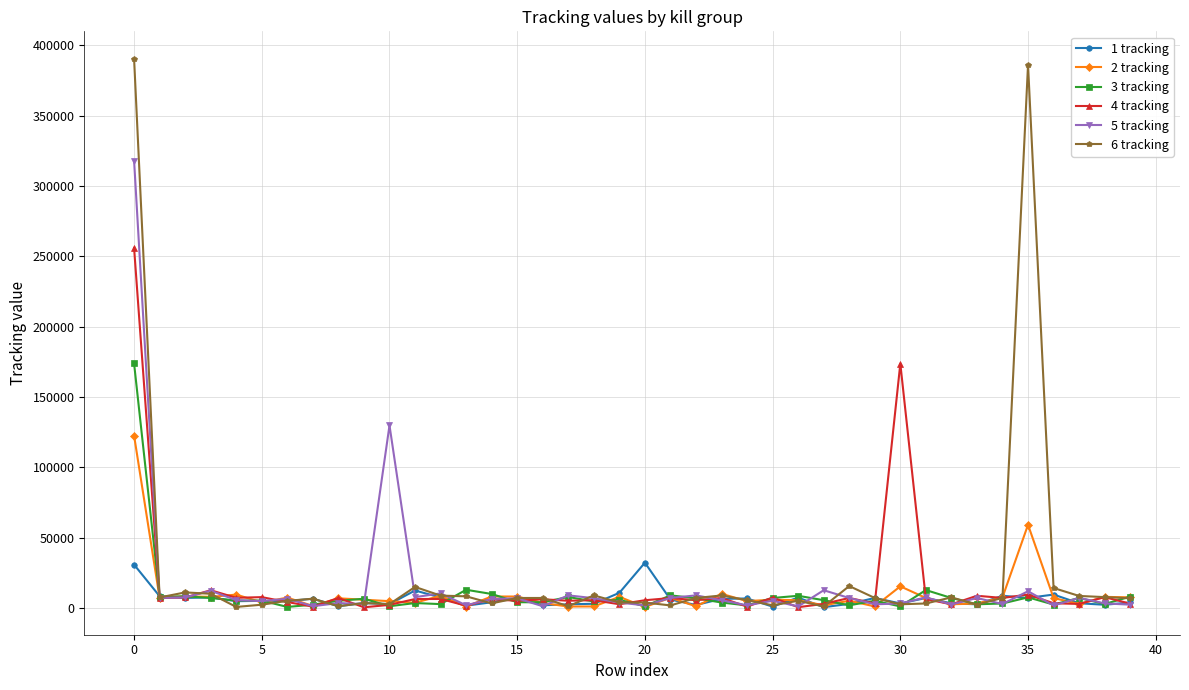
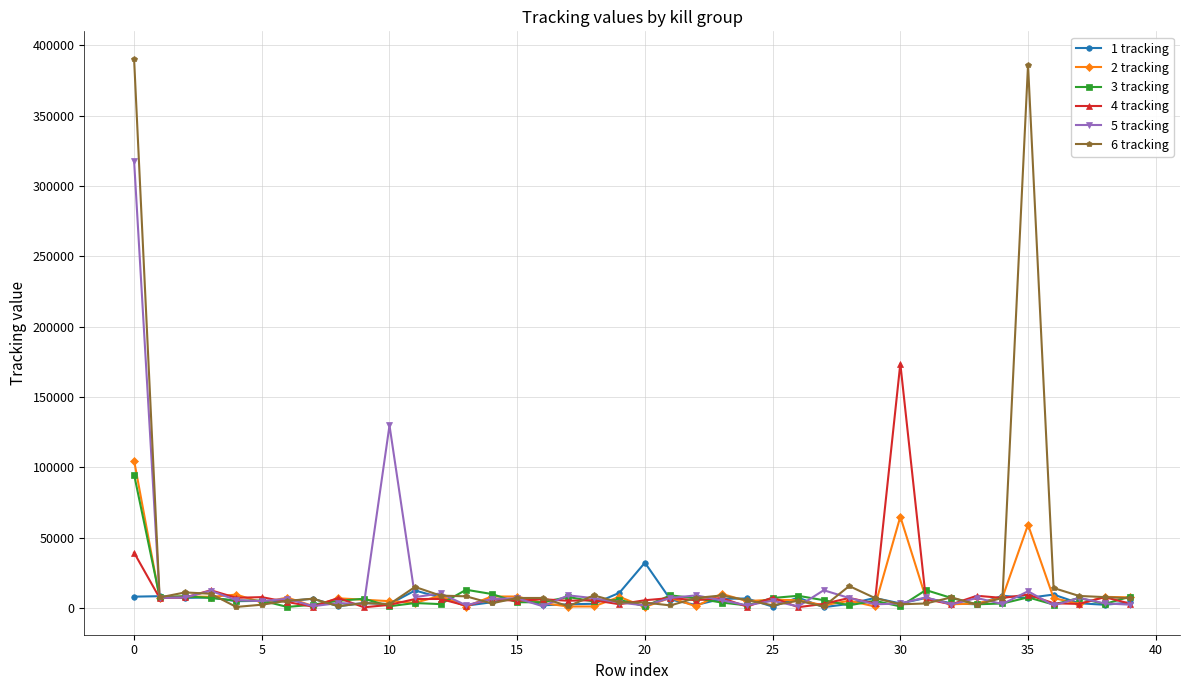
1 tracking, 0: 31000 -> 8000
2 tracking, 0: 123000 -> 105000
3 tracking, 0: 174000 -> 95000
4 tracking, 0: 256000 -> 39000
2 tracking, 30: 15000 -> 65000
